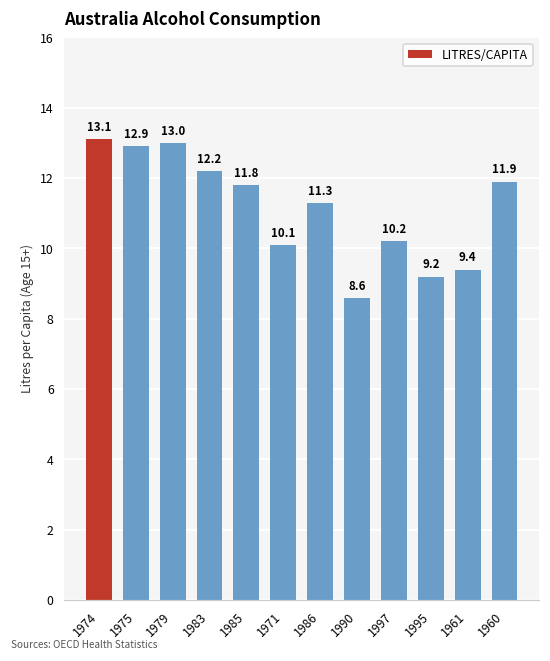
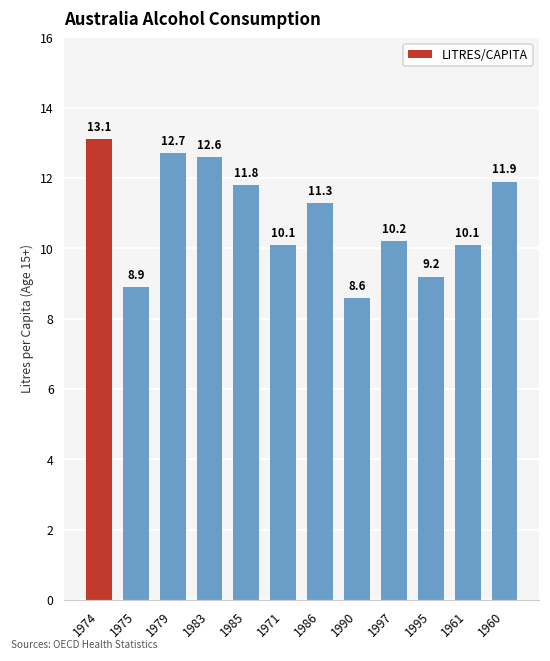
1975: 12.9 -> 8.9
1979: 13.0 -> 12.7
1983: 12.2 -> 12.6
1961: 9.4 -> 10.1
